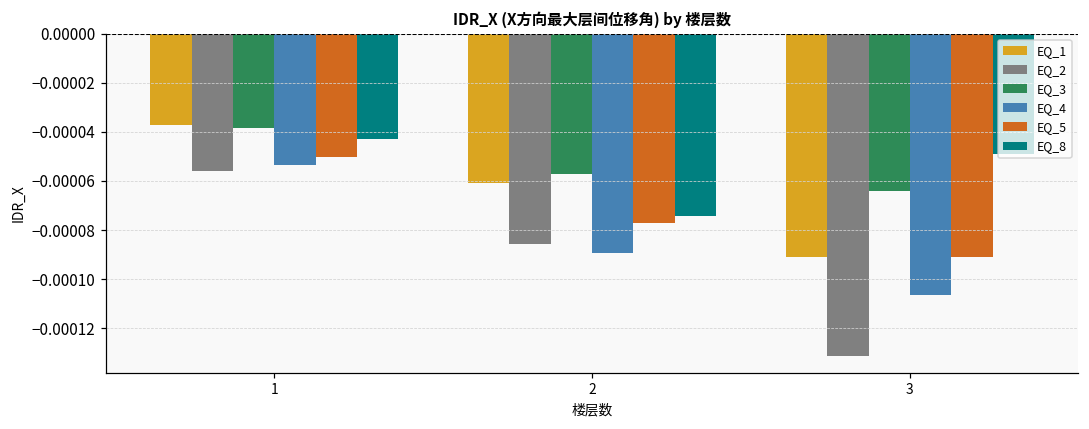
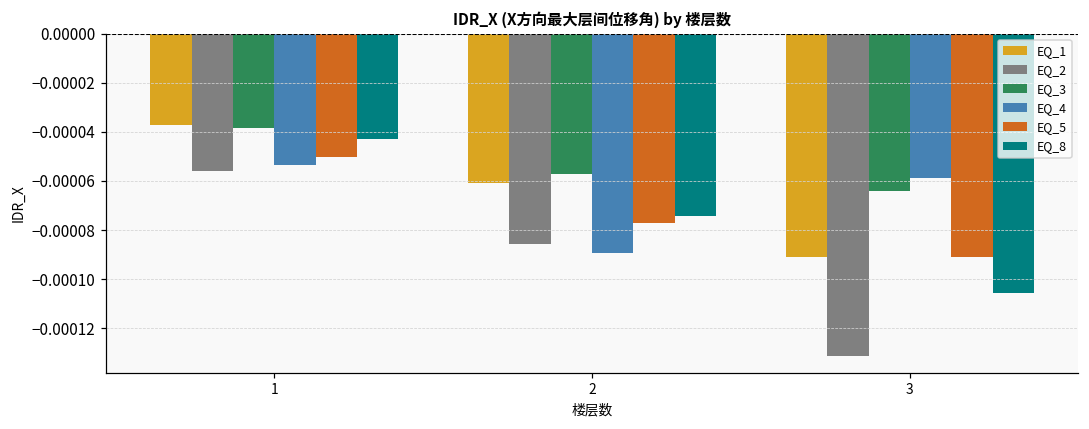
EQ_4, 3: -0.000106 -> -0.000059
EQ_8, 3: -0.000049 -> -0.000106
